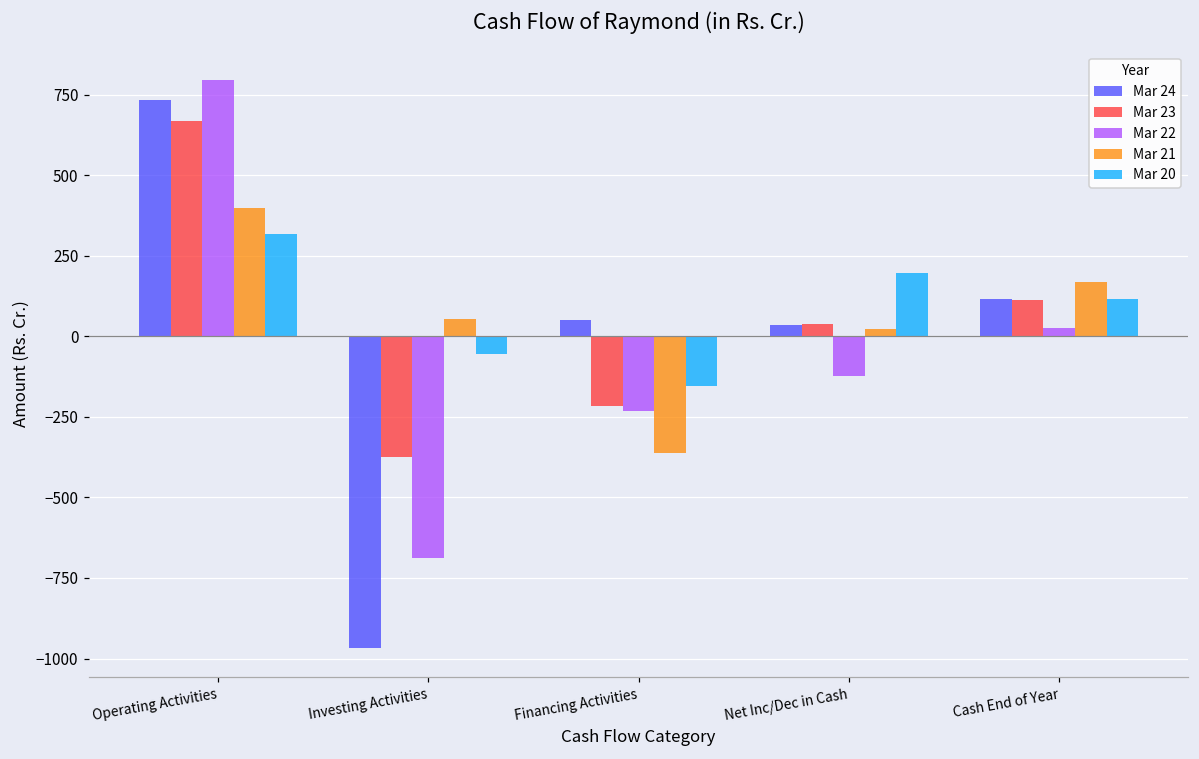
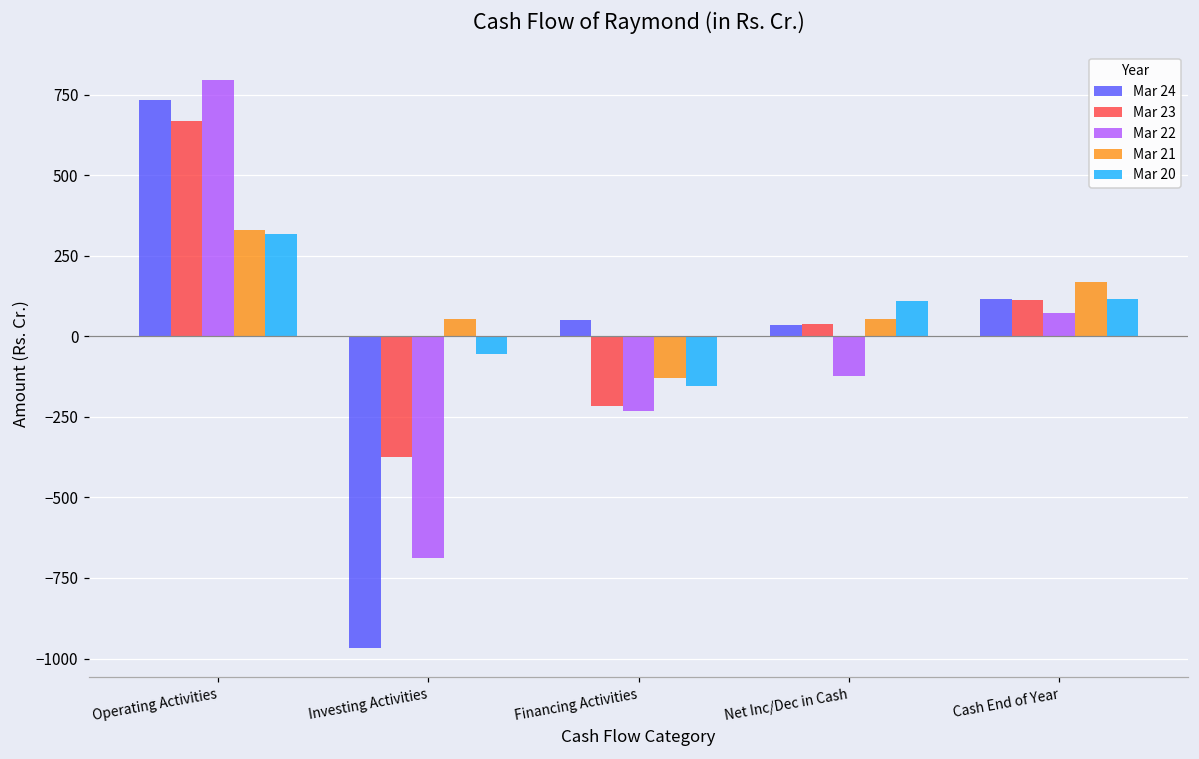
Mar 21, Operating Activities: 400 -> 330
Mar 21, Financing Activities: -360 -> -130
Mar 21, Net Inc/Dec in Cash: 20 -> 50
Mar 20, Net Inc/Dec in Cash: 200 -> 110
Mar 22, Cash End of Year: 30 -> 70
